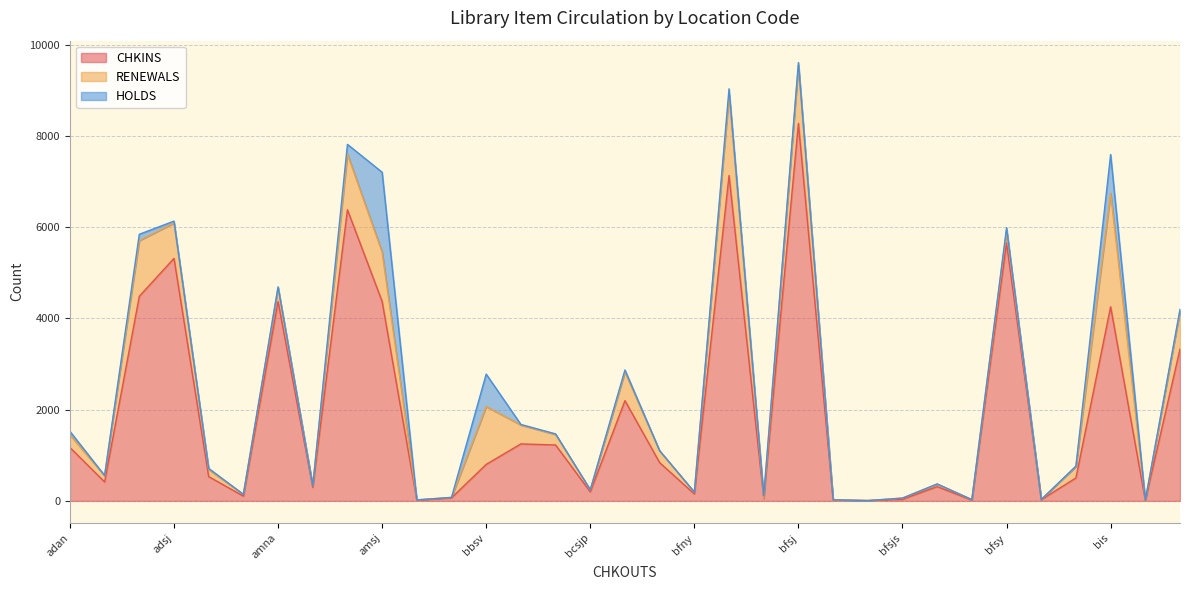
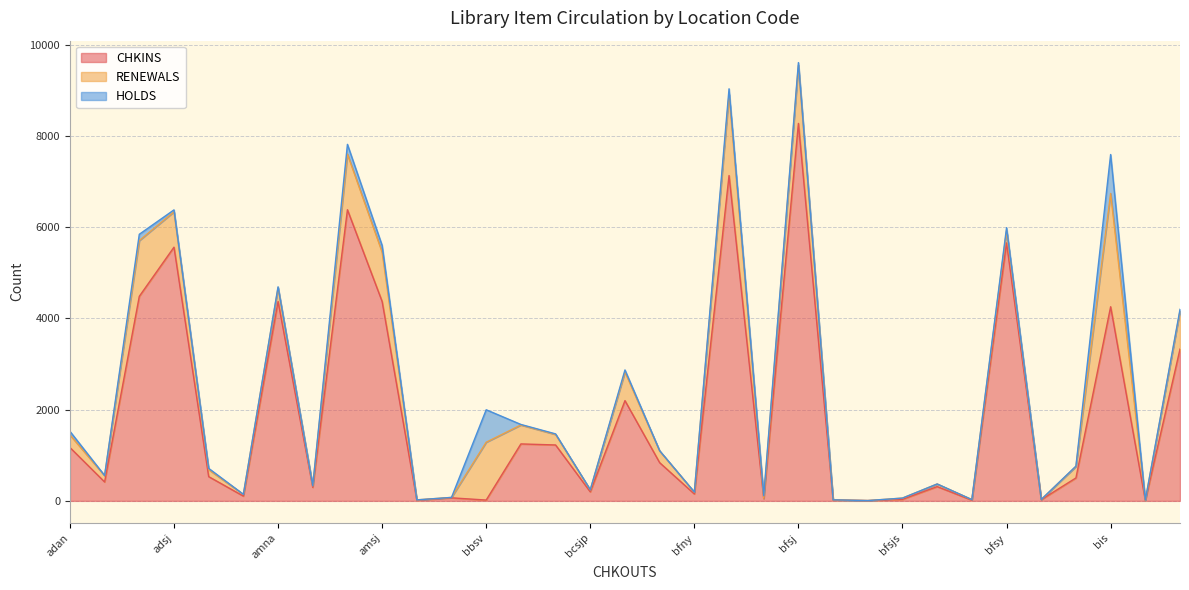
CHKINS, adsj: 5300 -> 5600
HOLDS, amsj: 1800 -> 100
CHKINS, bbsv: 800 -> 0
